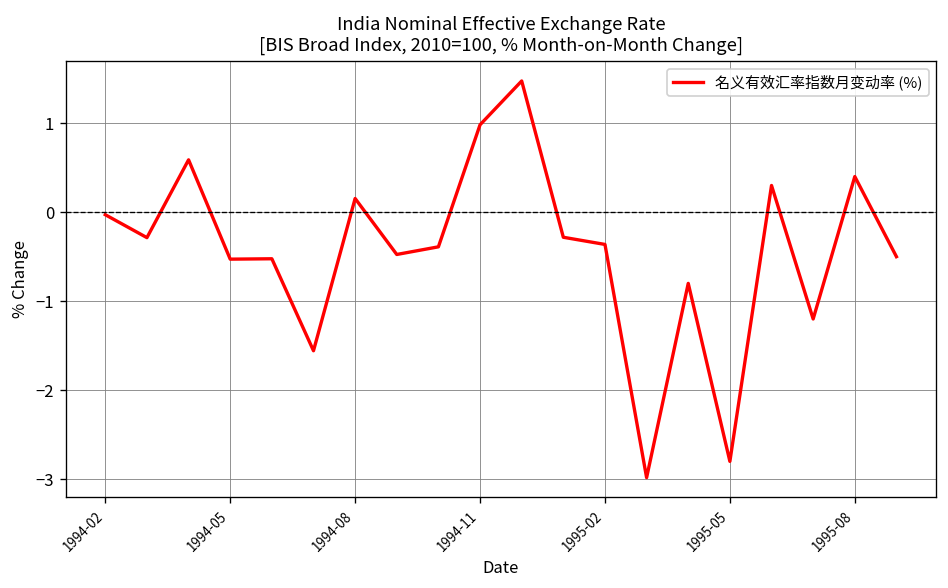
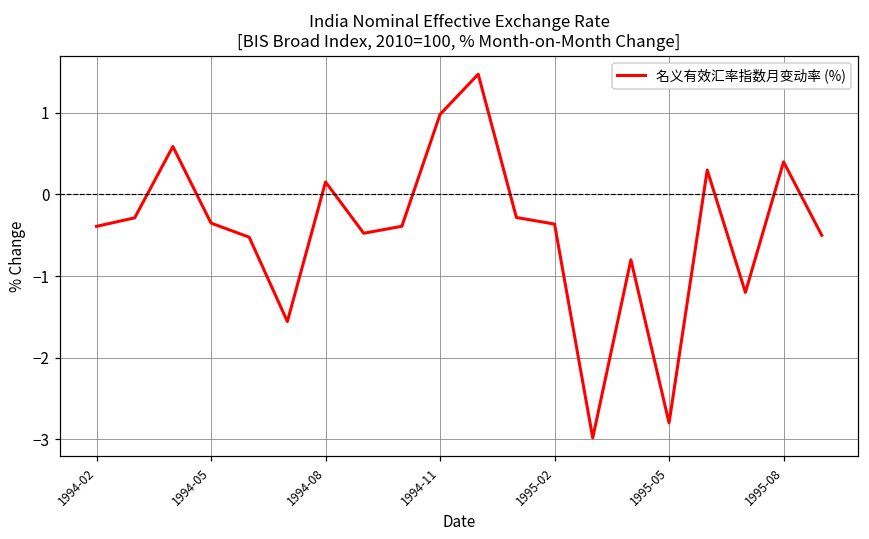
1994-02: 0.0 -> -0.4
1994-05: -0.5 -> -0.4
